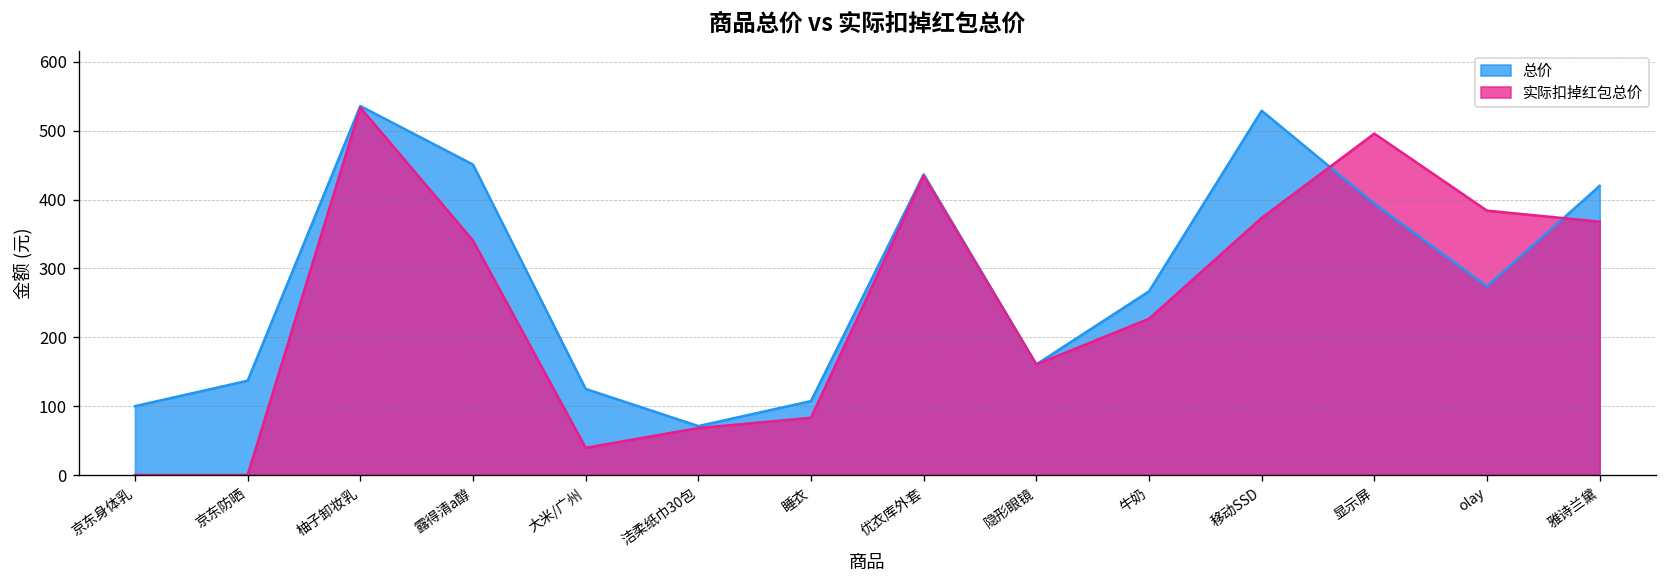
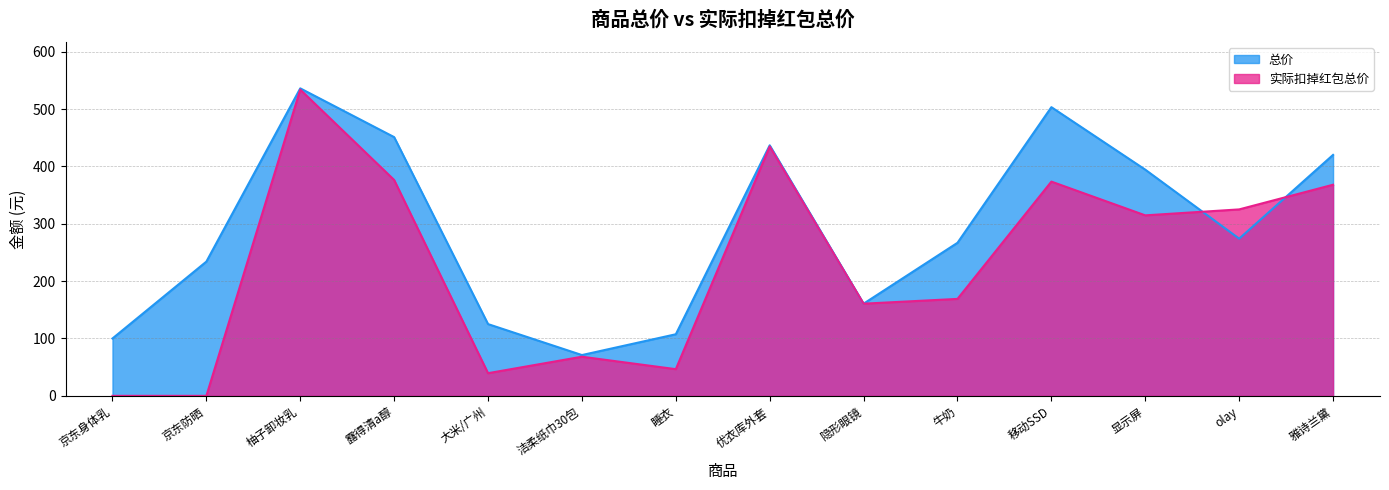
总价, 京东防晒: 140 -> 230
实际扣掉红包总价, 露得清a醇: 340 -> 380
实际扣掉红包总价, 睡衣: 80 -> 50
实际扣掉红包总价, 牛奶: 230 -> 170
总价, 移动SSD: 530 -> 500
实际扣掉红包总价, 显示屏: 500 -> 310
实际扣掉红包总价, olay: 380 -> 330
